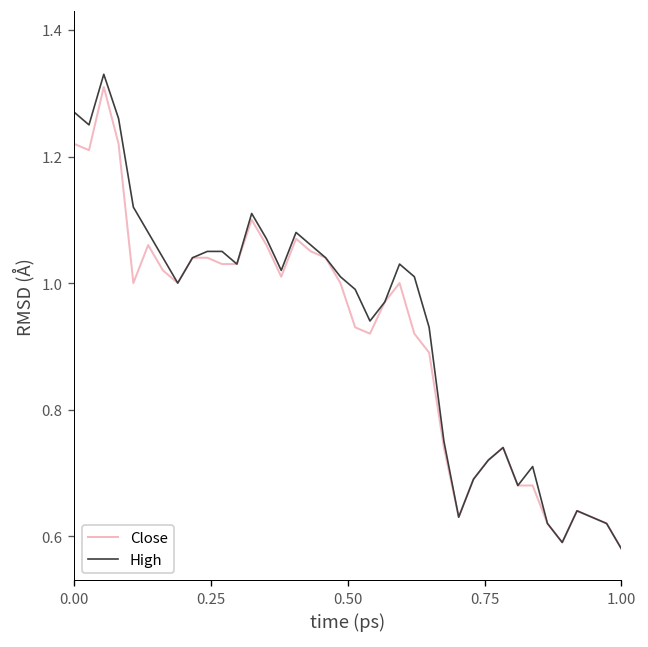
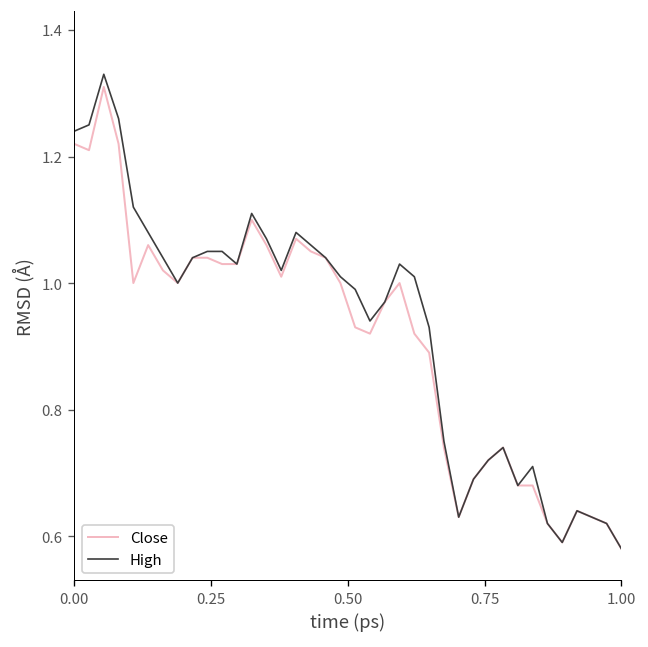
High, 0.00: 1.27 -> 1.24
